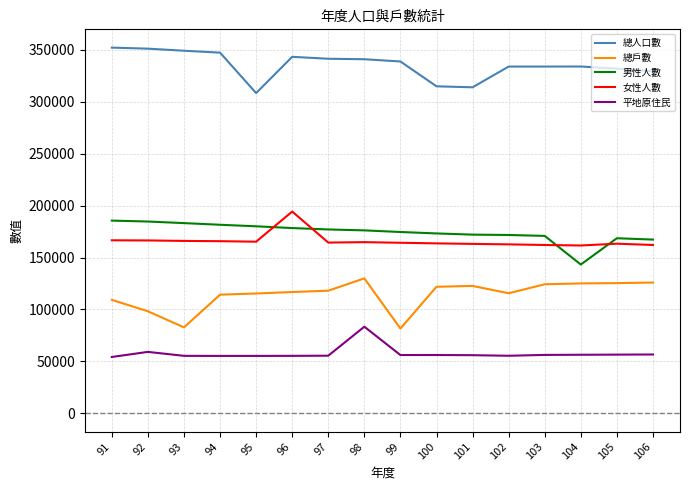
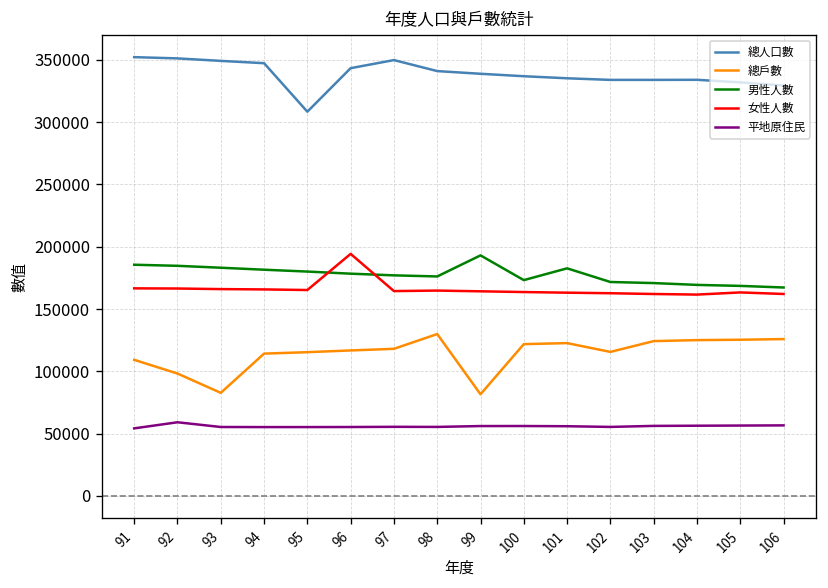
總人口數, 97: 341000 -> 350000
平地原住民, 98: 83000 -> 55000
男性人數, 99: 175000 -> 193000
總人口數, 100: 315000 -> 337000
總人口數, 101: 314000 -> 335000
男性人數, 101: 172000 -> 183000
男性人數, 104: 143000 -> 169000
